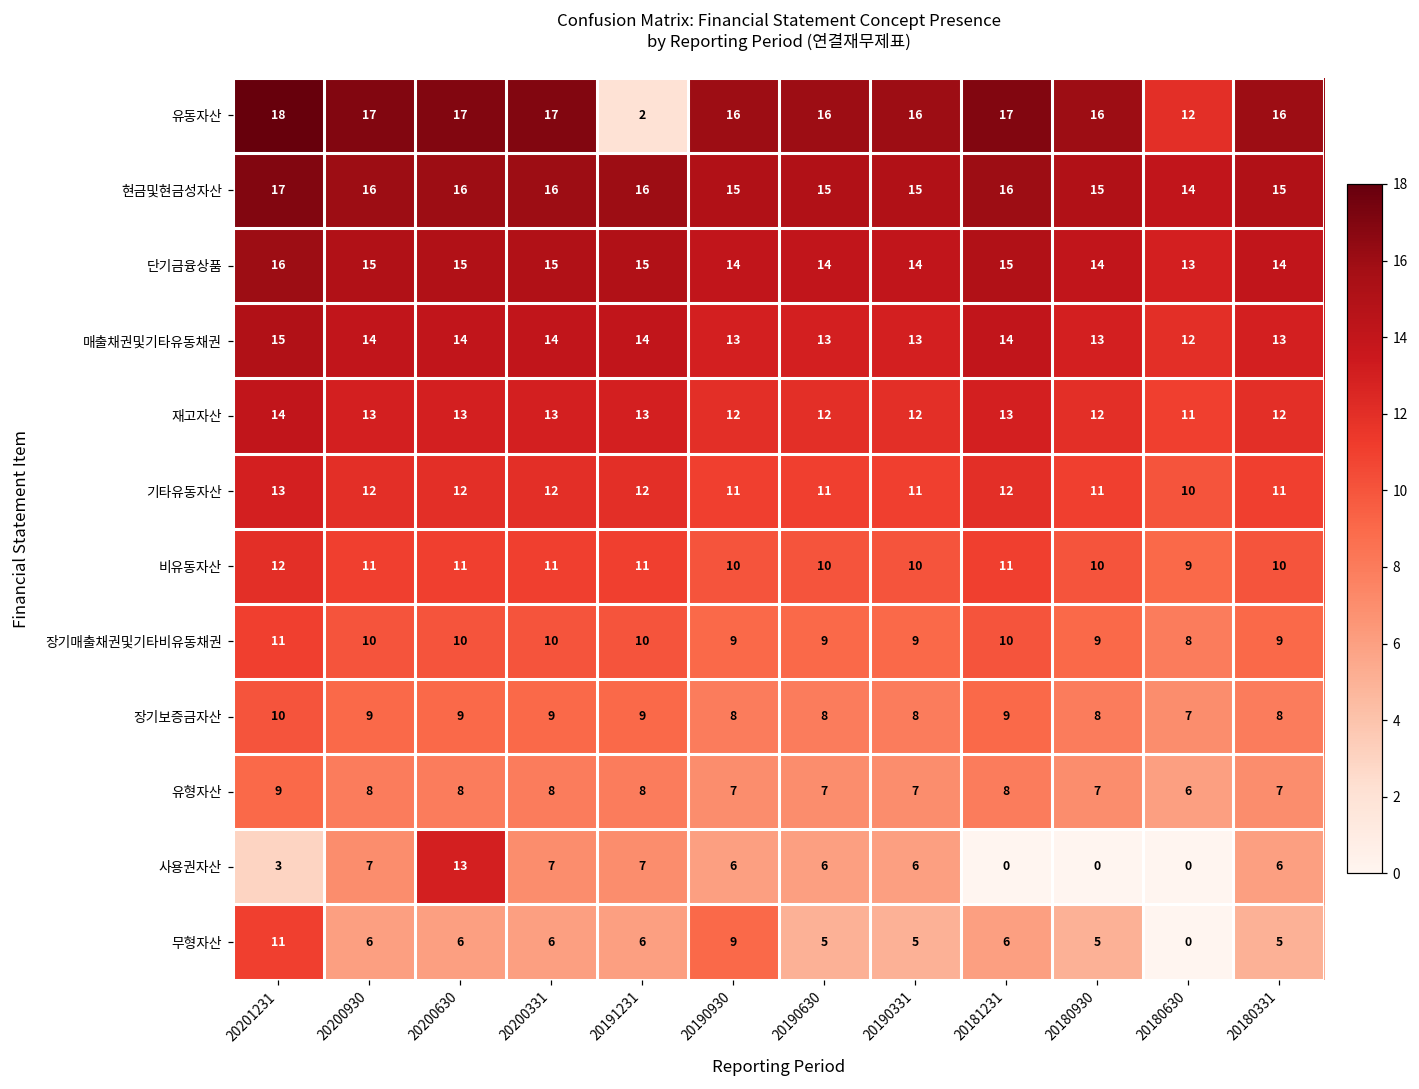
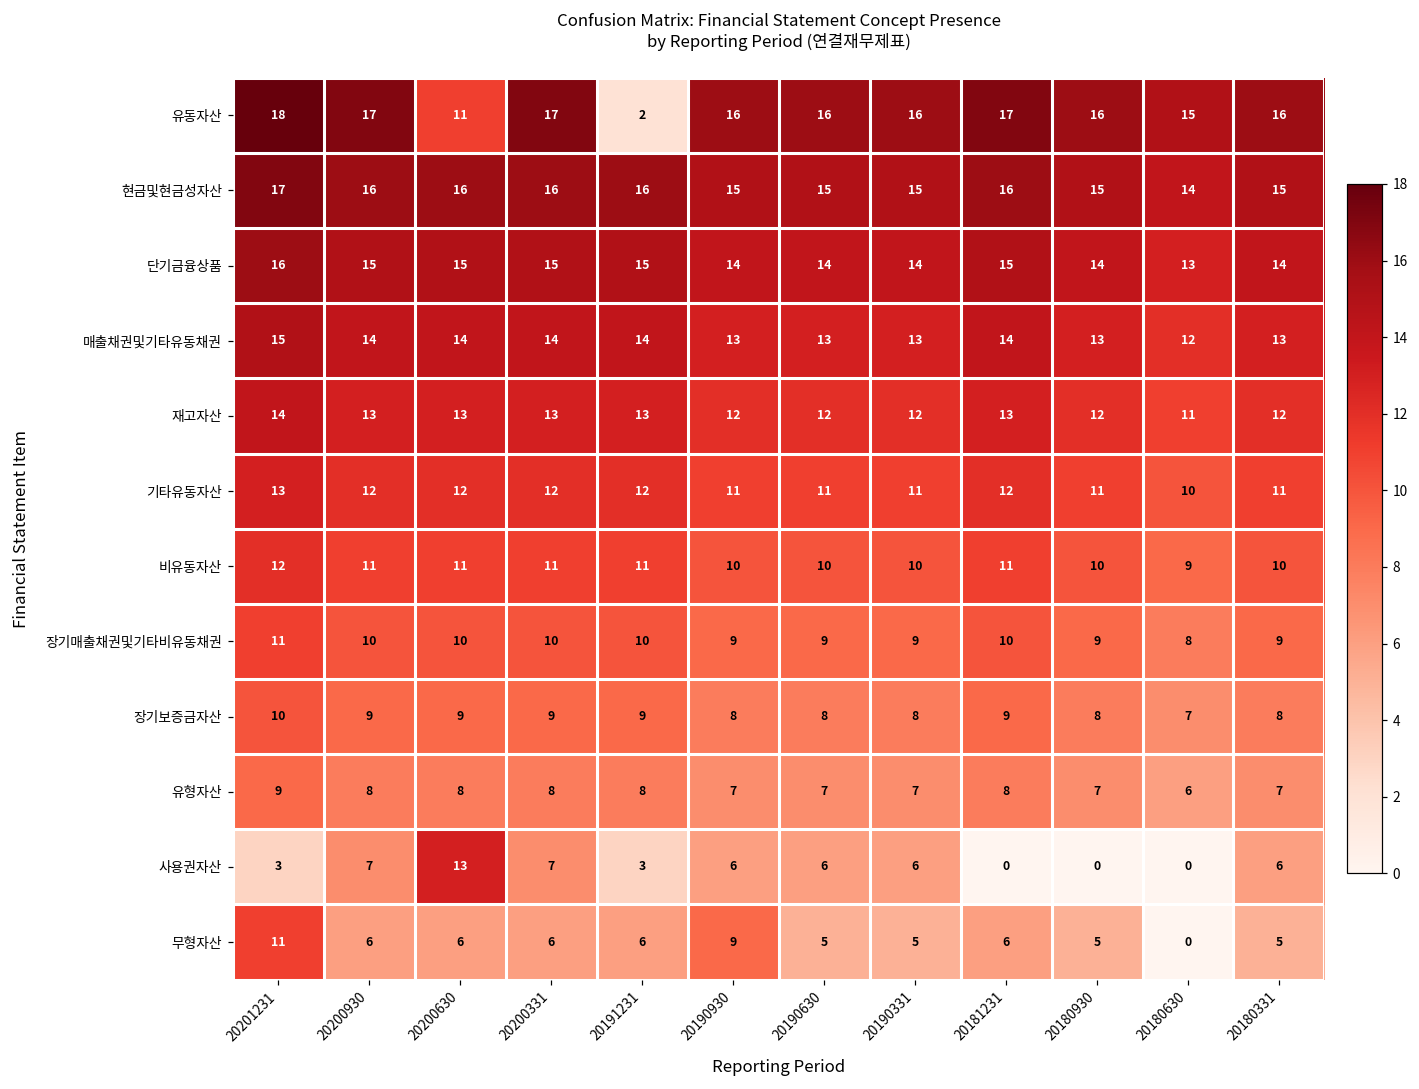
유동자산, 20200630: 17 -> 11
유동자산, 20180630: 12 -> 15
사용권자산, 20191231: 7 -> 3
